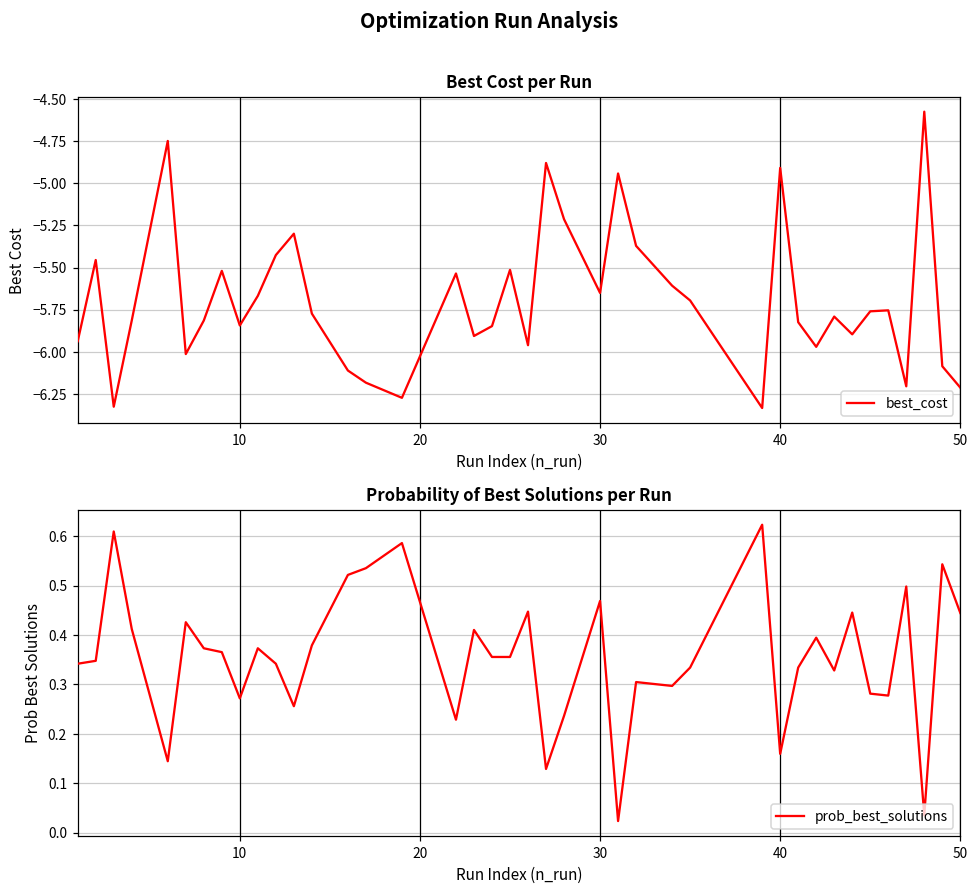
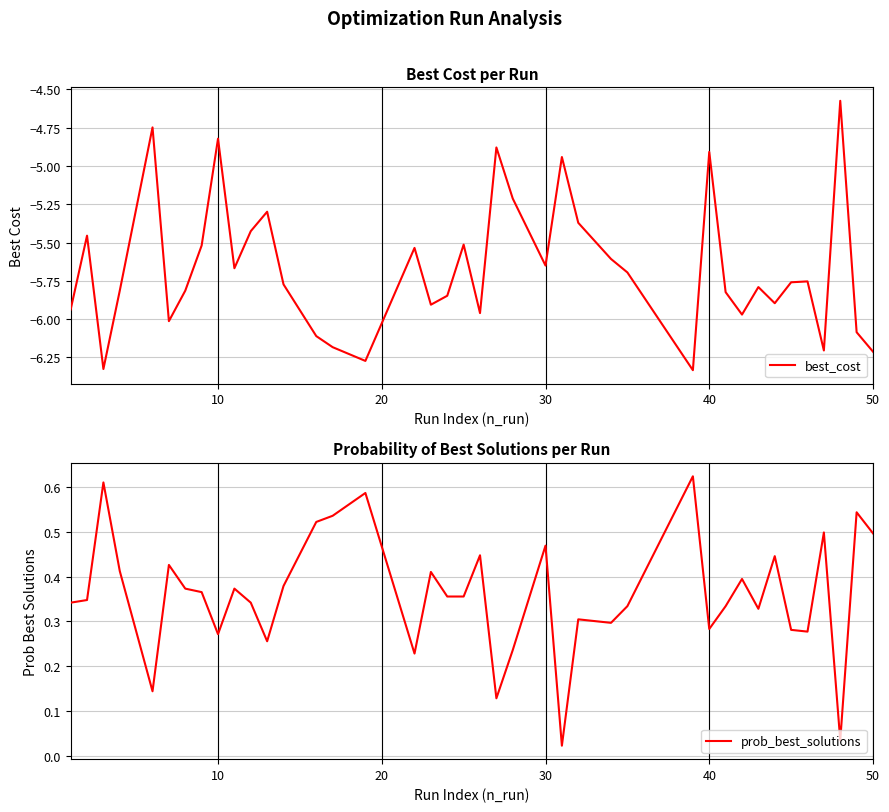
Best Cost per Run, 10: -5.84 -> -4.82
Probability of Best Solutions per Run, 40: 0.16 -> 0.28
Probability of Best Solutions per Run, 50: 0.44 -> 0.50
